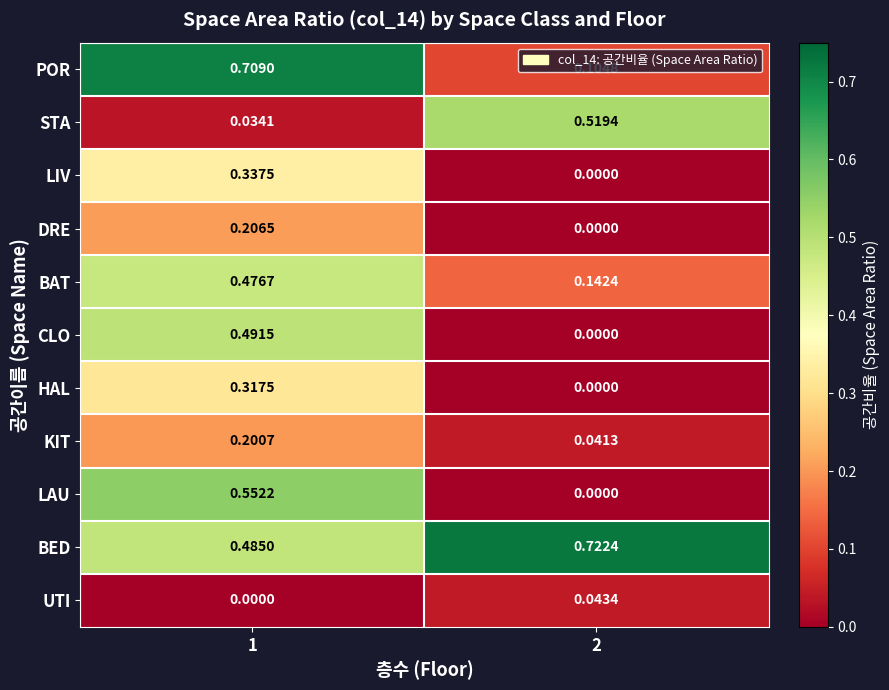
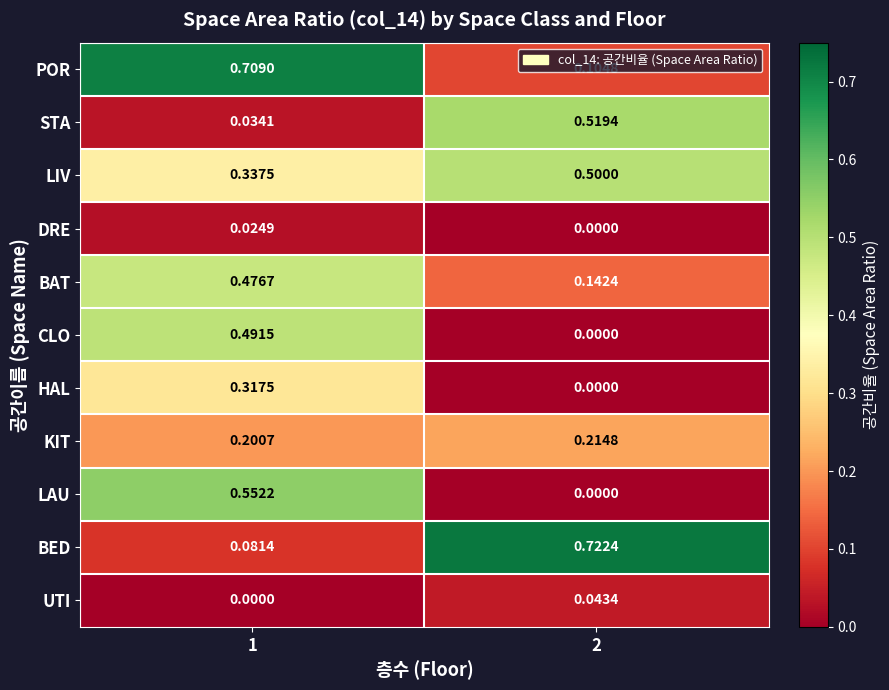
LIV, 2: 0.0000 -> 0.5000
DRE, 1: 0.2065 -> 0.0249
KIT, 2: 0.0413 -> 0.2148
BED, 1: 0.4850 -> 0.0814
